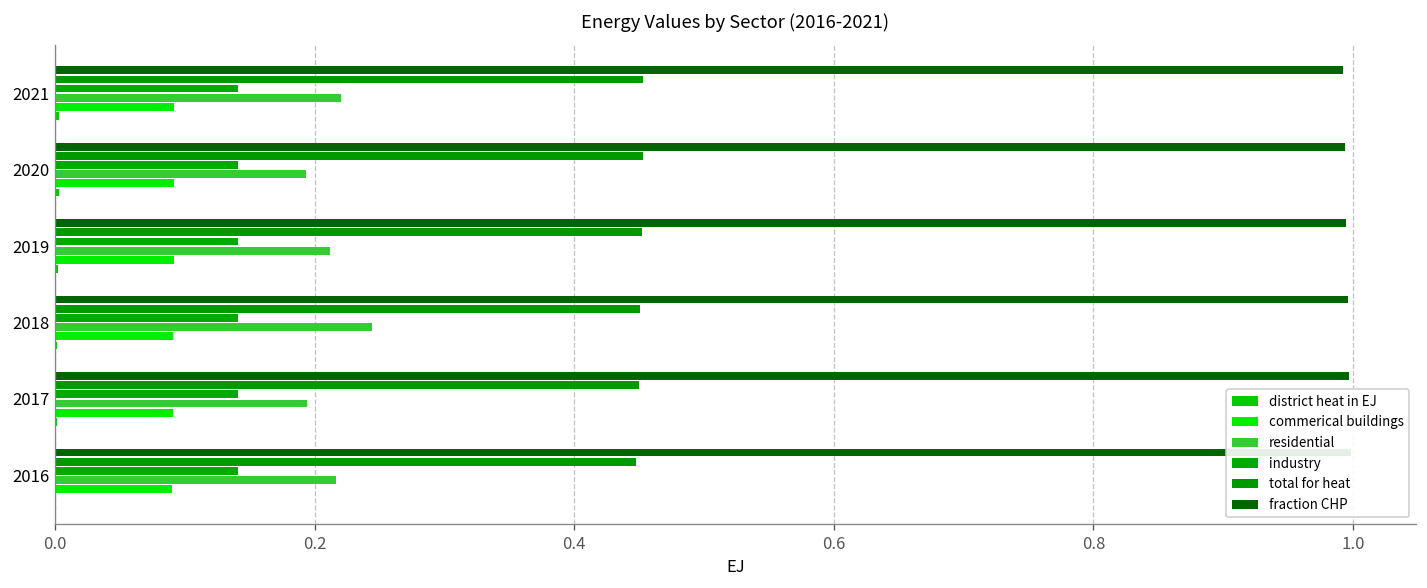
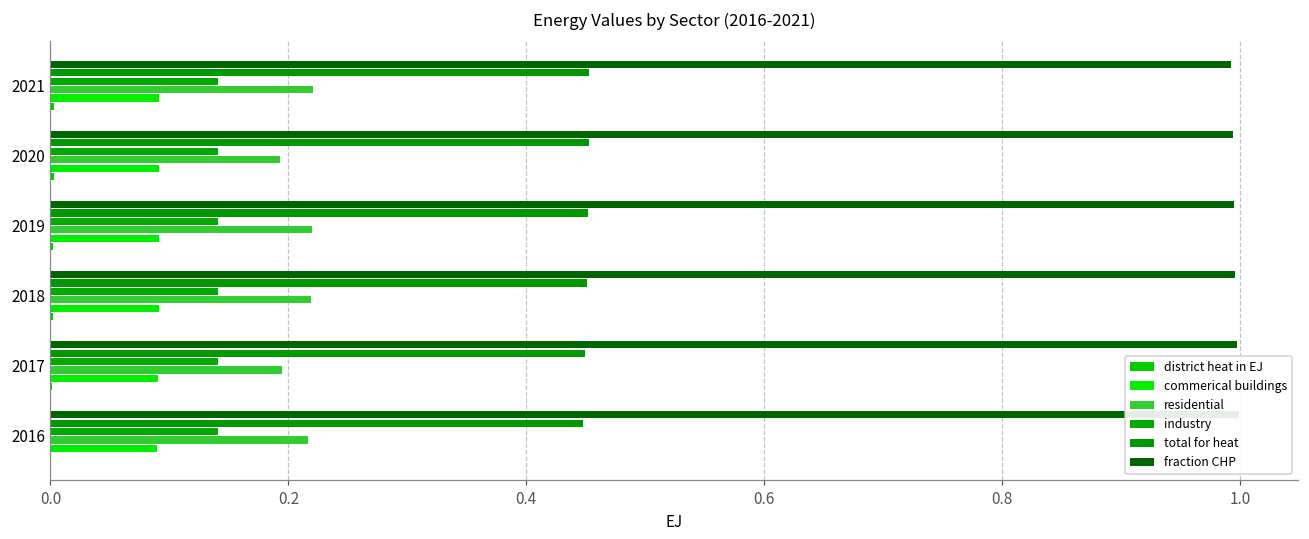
residential, 2019: 0.212 -> 0.220
residential, 2018: 0.244 -> 0.219
